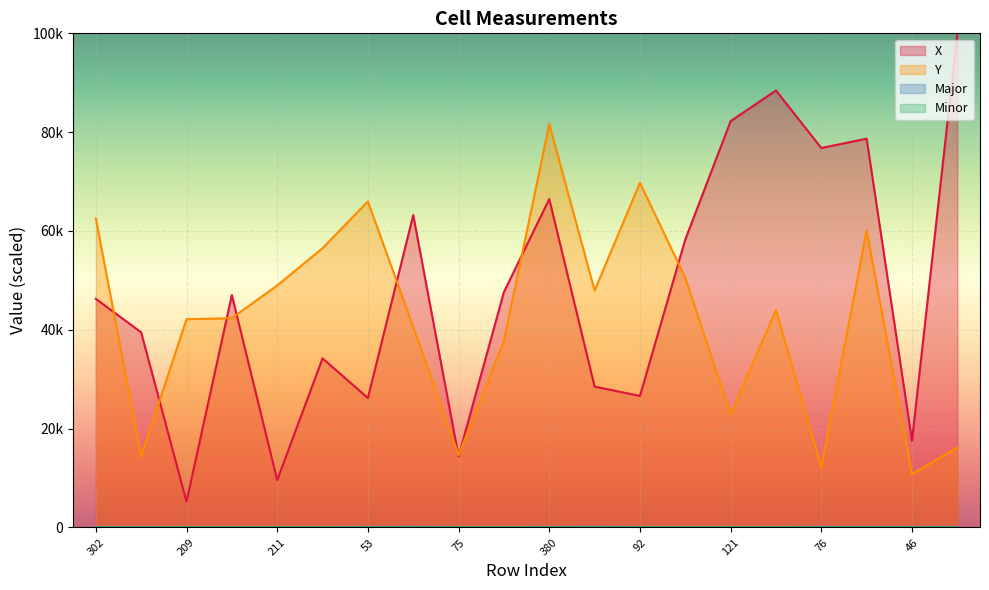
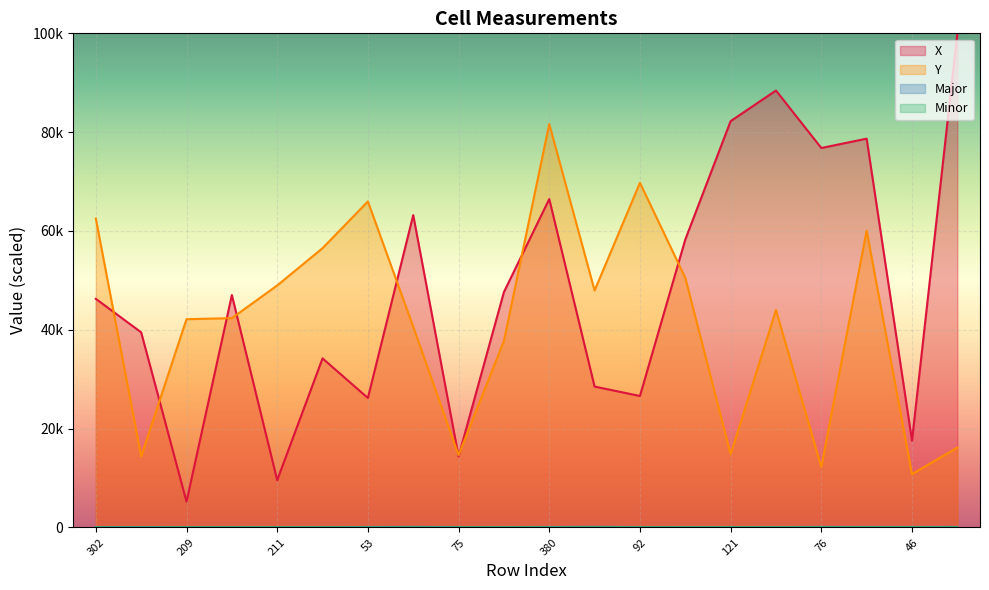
Y, 121: 23000 -> 15000
